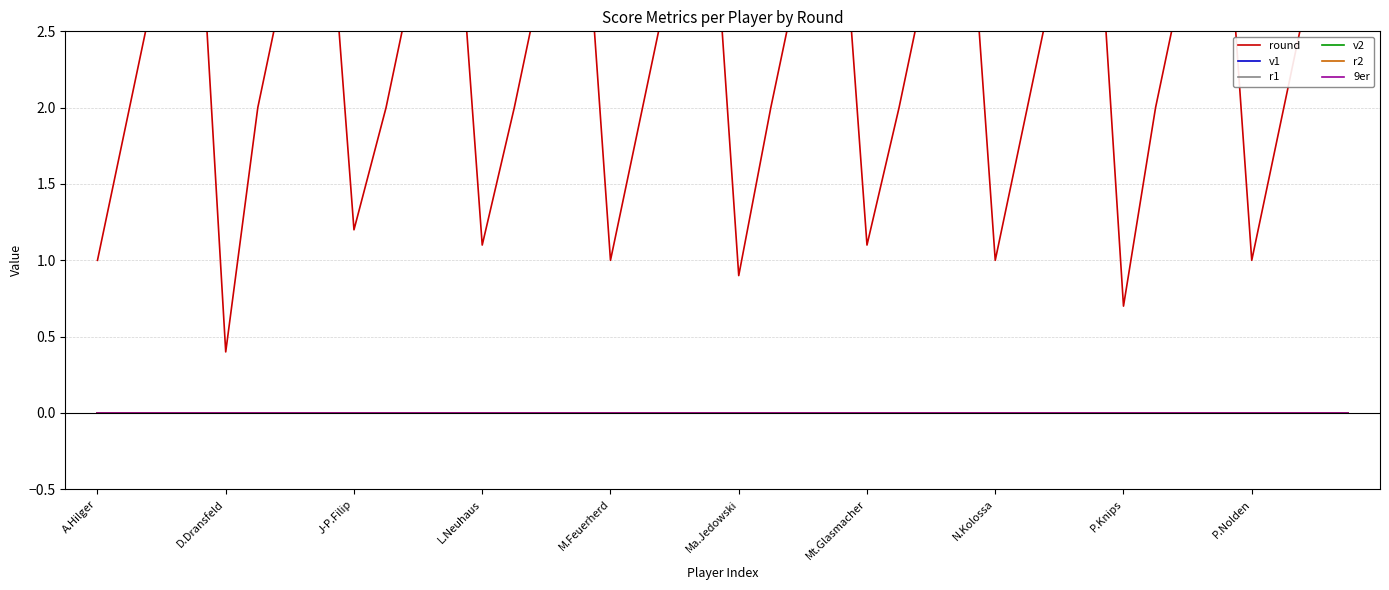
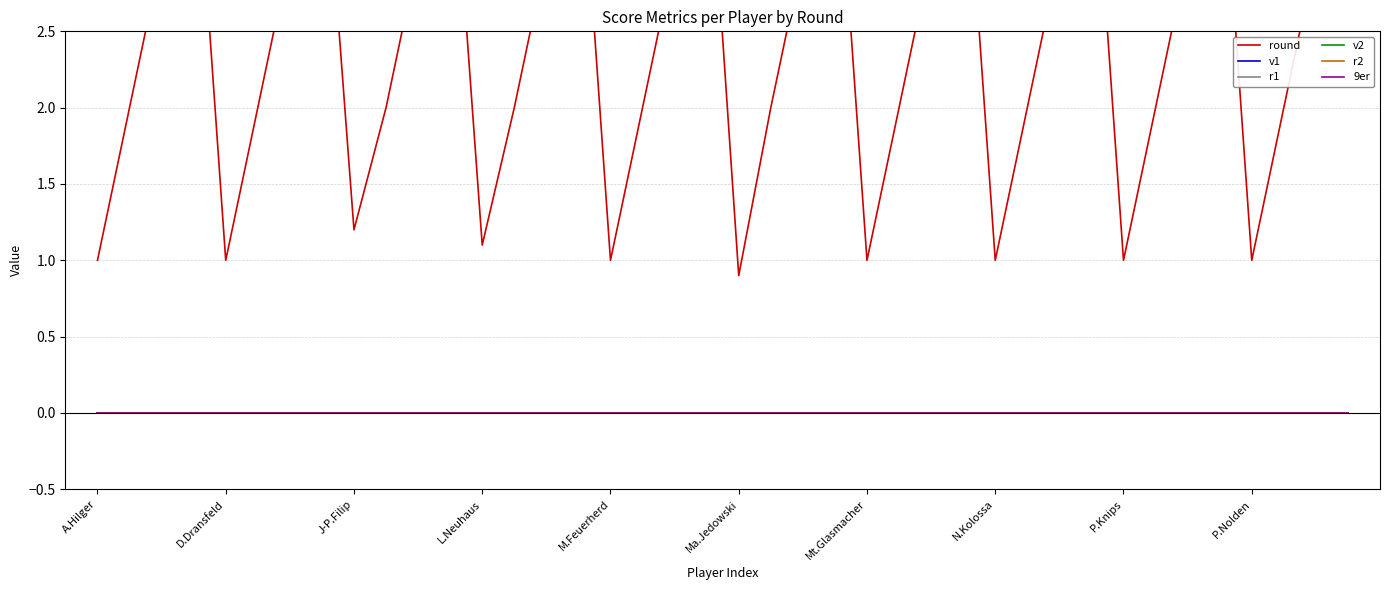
round, D.Dransfeld: 0.4 -> 1.0
round, Mt.Glasmacher: 1.1 -> 1.0
round, P.Knips: 0.7 -> 1.0
